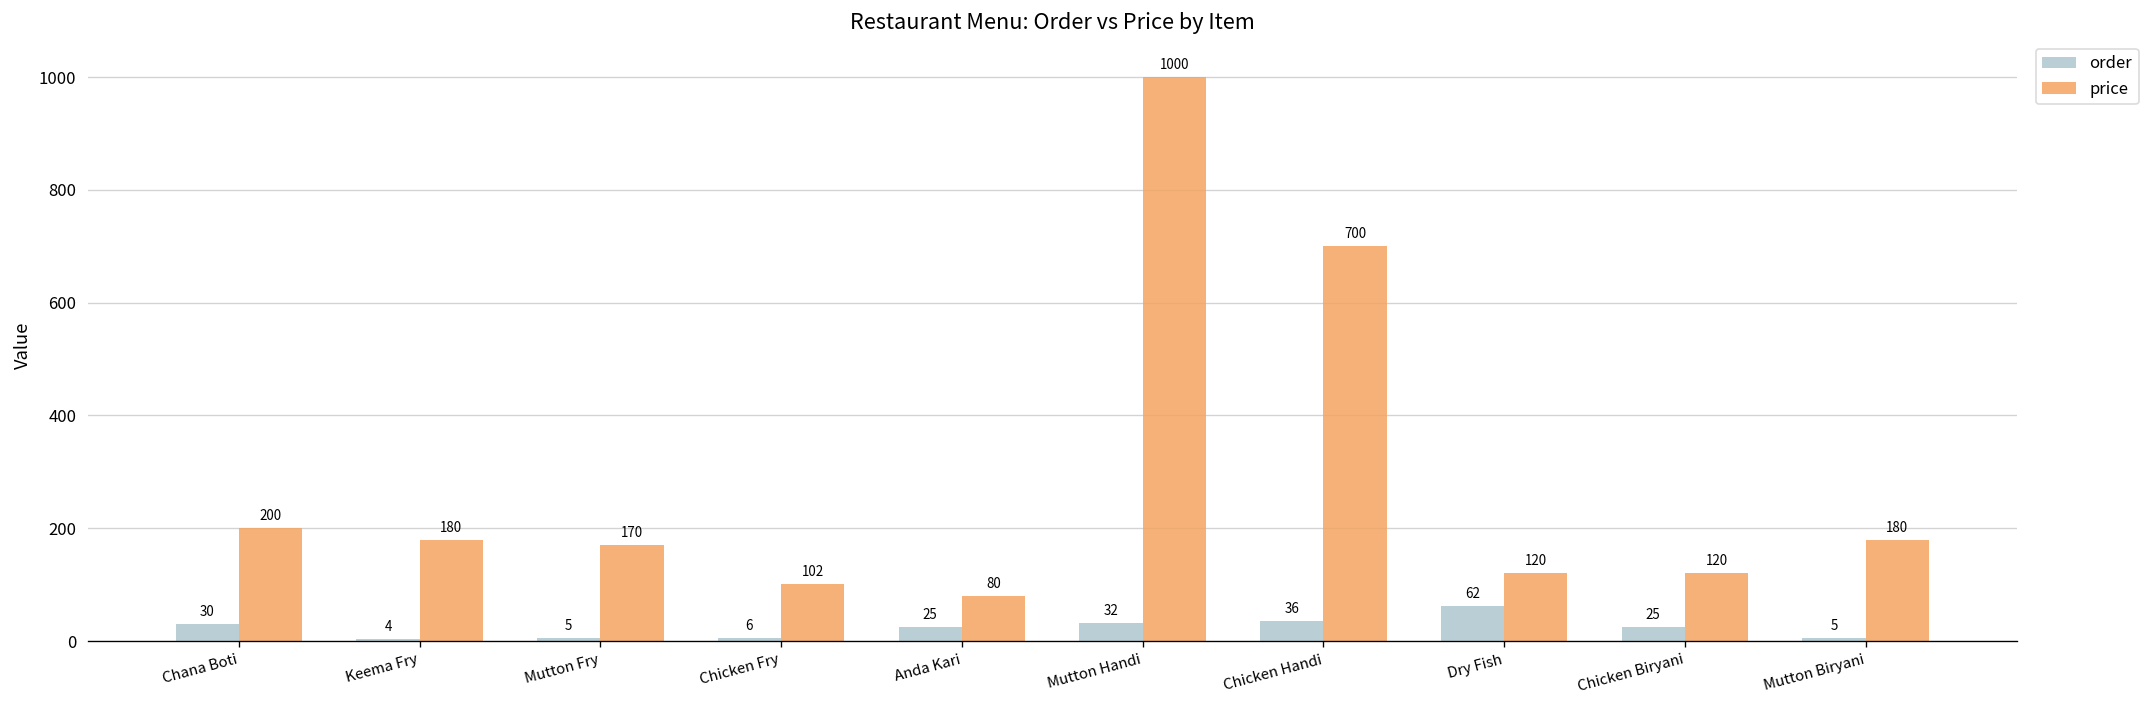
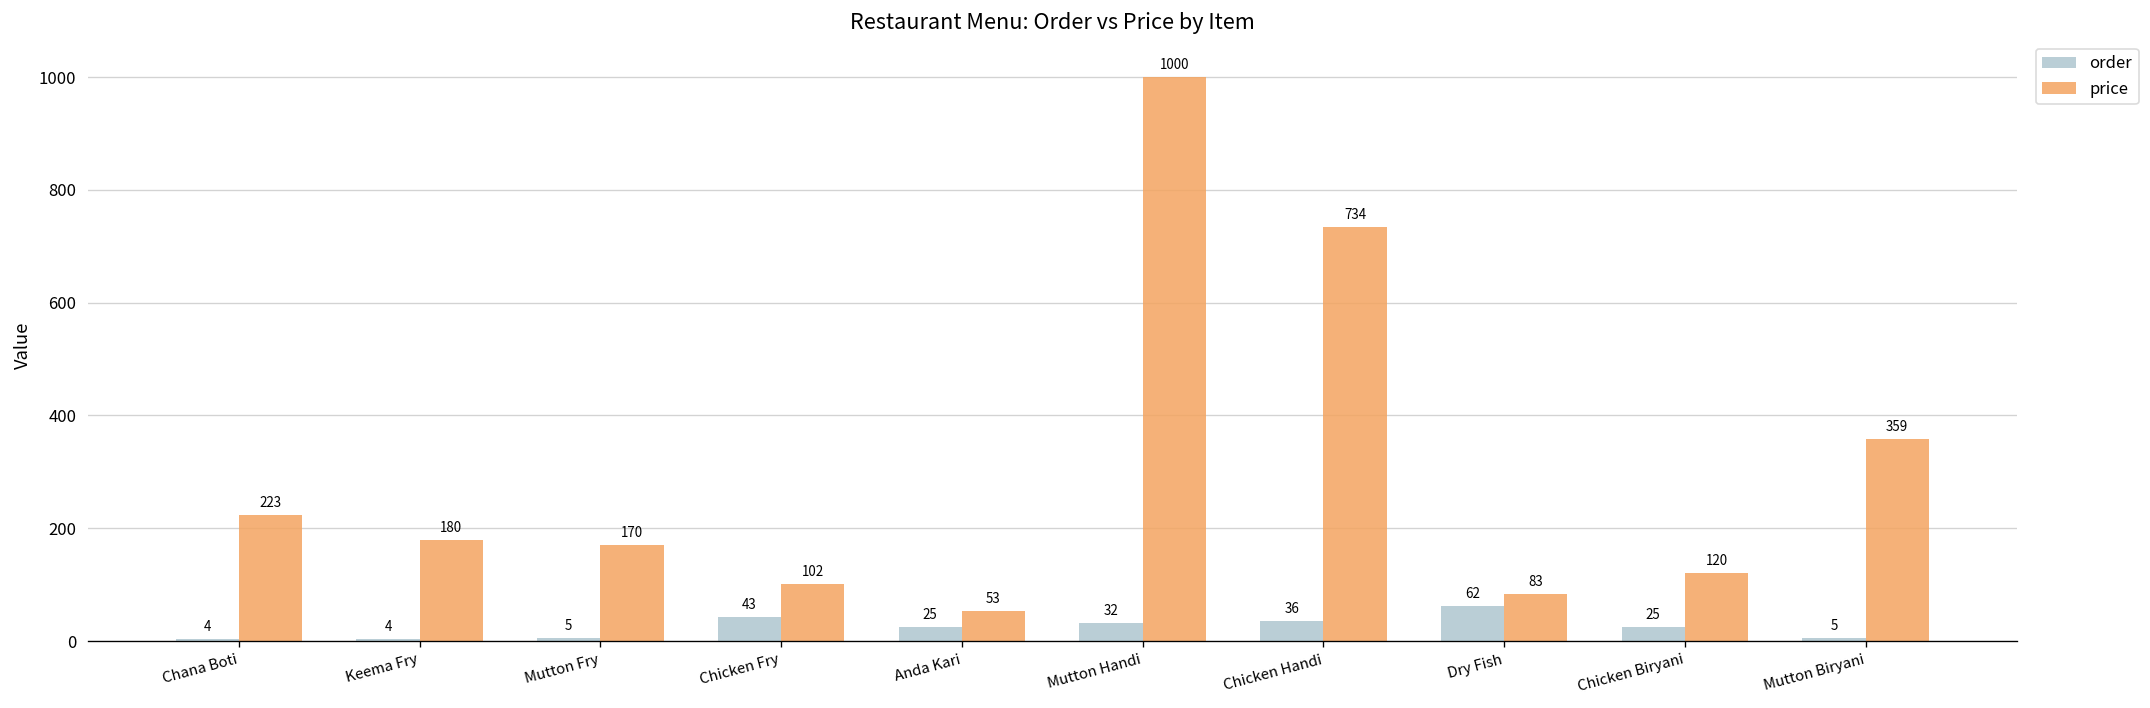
order, Chana Boti: 30 -> 4
price, Chana Boti: 200 -> 223
order, Chicken Fry: 6 -> 43
price, Anda Kari: 80 -> 53
price, Chicken Handi: 700 -> 734
price, Dry Fish: 120 -> 83
price, Mutton Biryani: 180 -> 359
